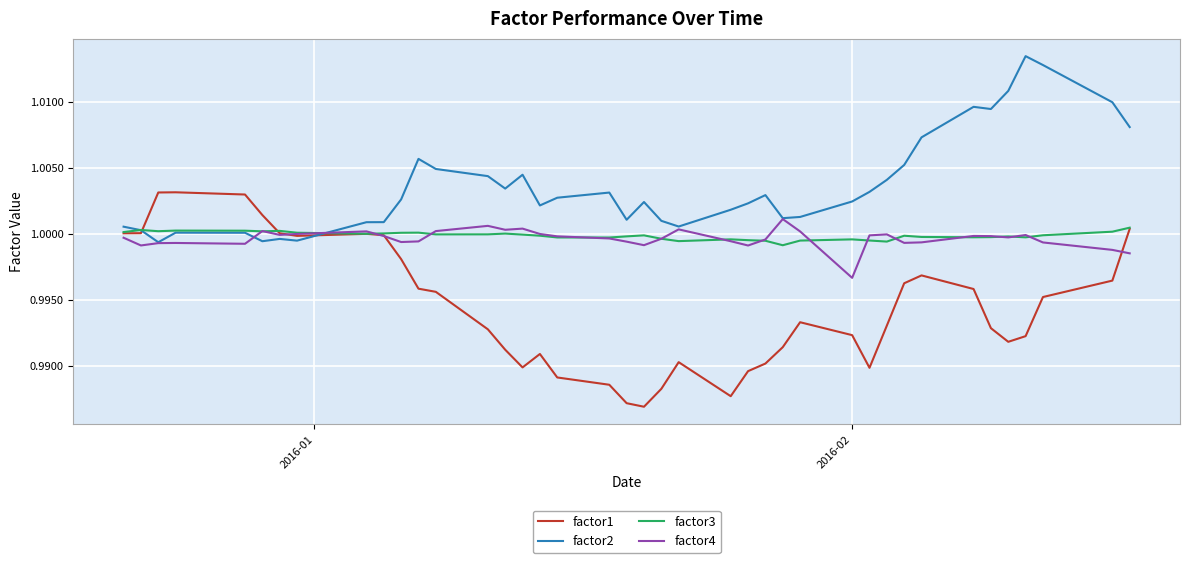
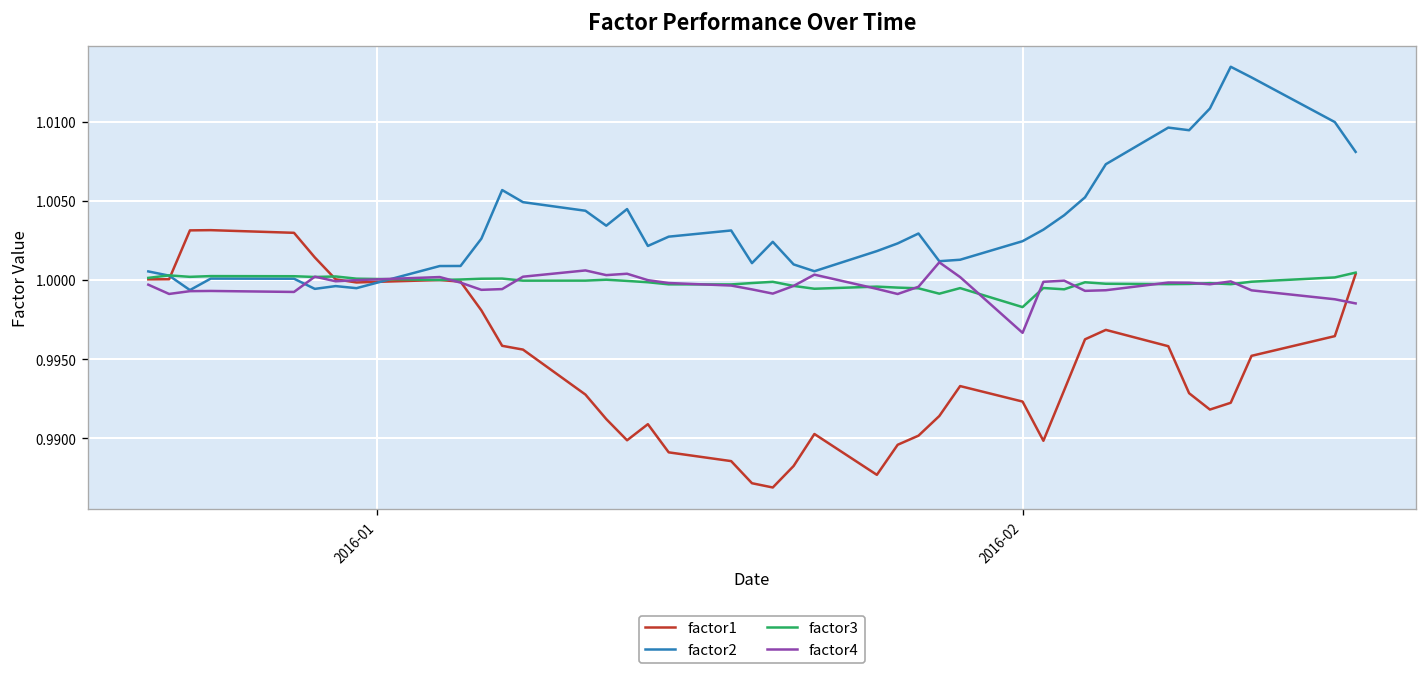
factor3, 2016-02: 0.9996 -> 0.9983
